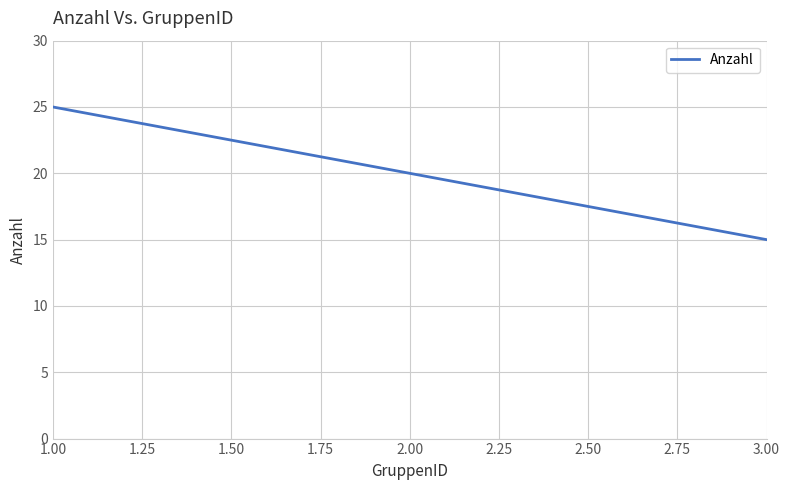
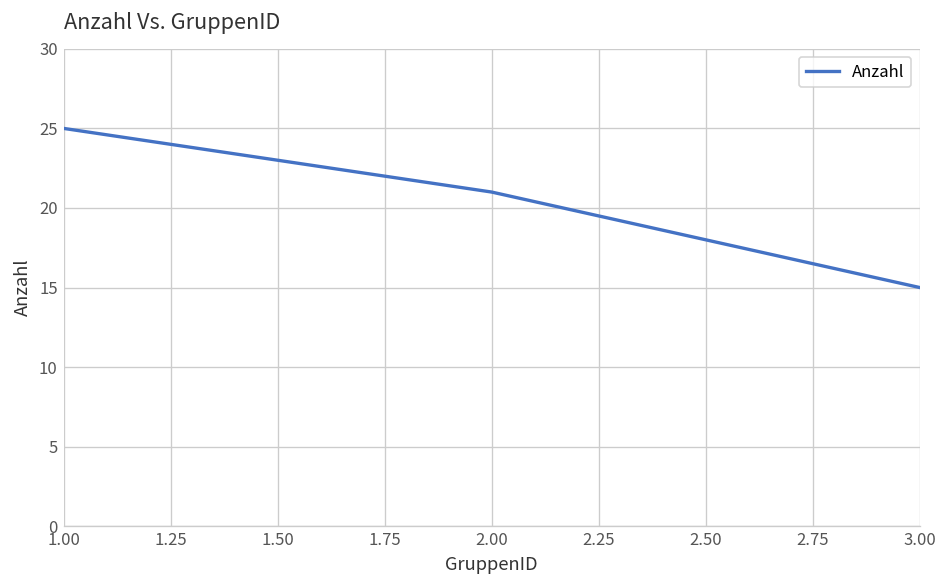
2.00: 20 -> 21
